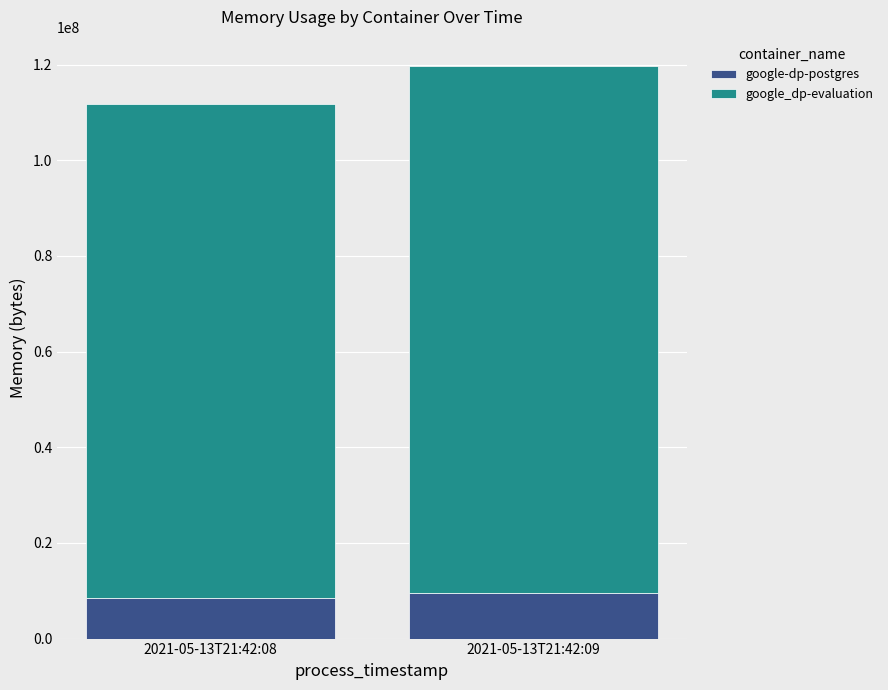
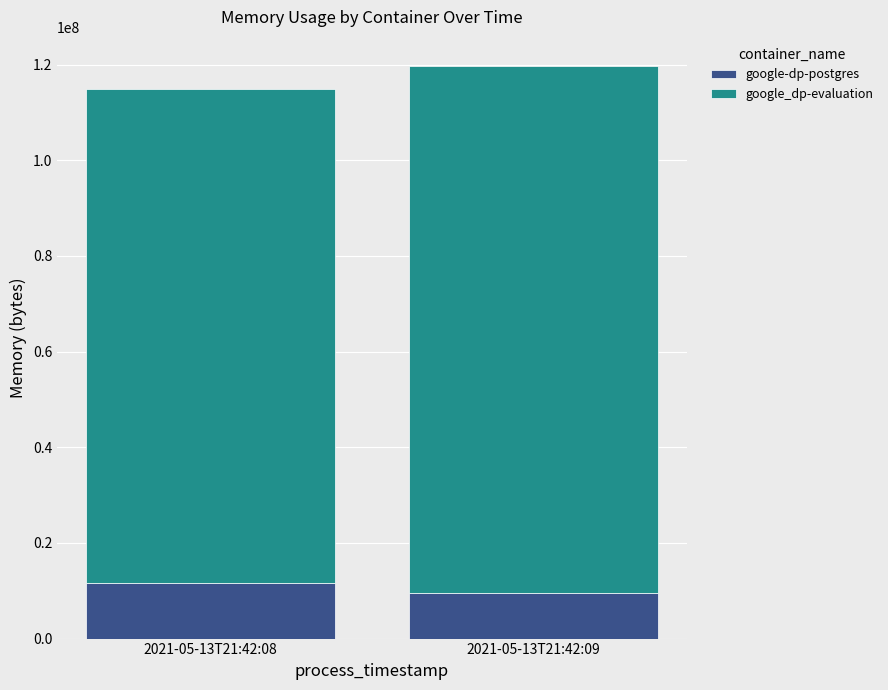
google-dp-postgres, 2021-05-13T21:42:08: 8000000 -> 12000000
